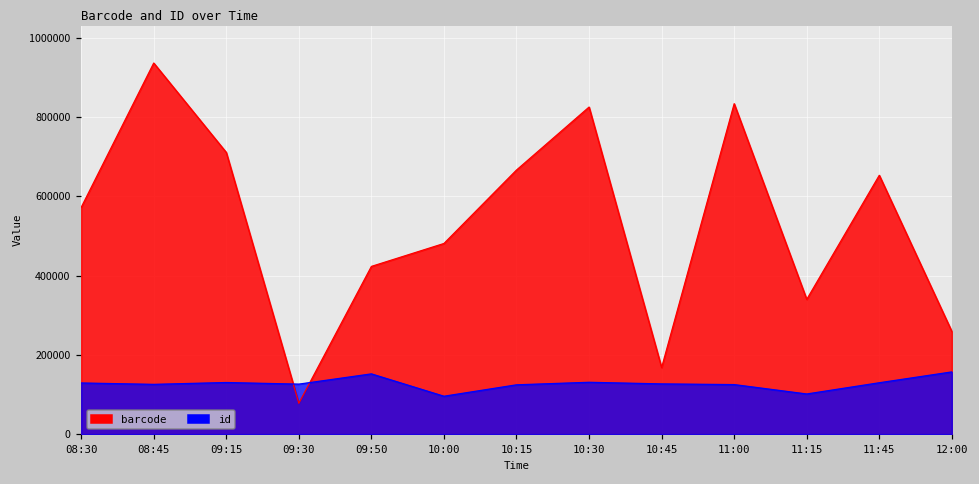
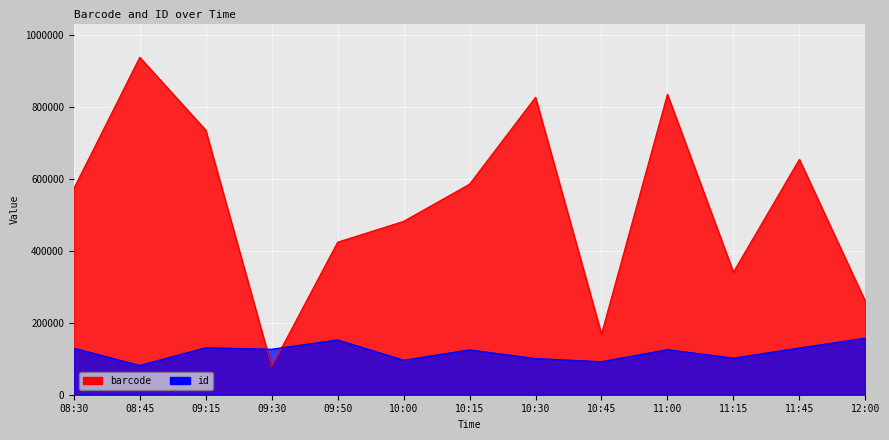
id, 08:45: 130000 -> 80000
barcode, 09:15: 710000 -> 730000
barcode, 10:15: 670000 -> 580000
id, 10:30: 130000 -> 100000
id, 10:45: 130000 -> 90000
